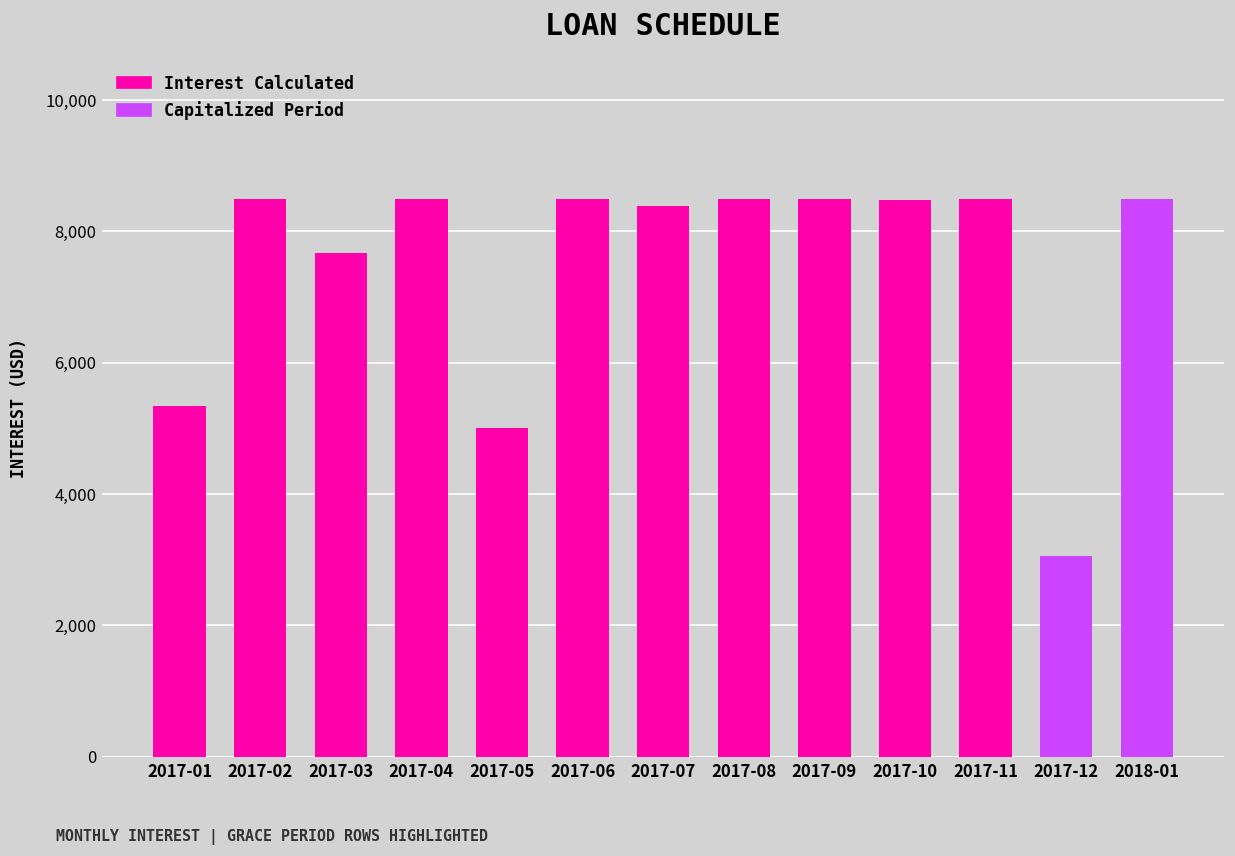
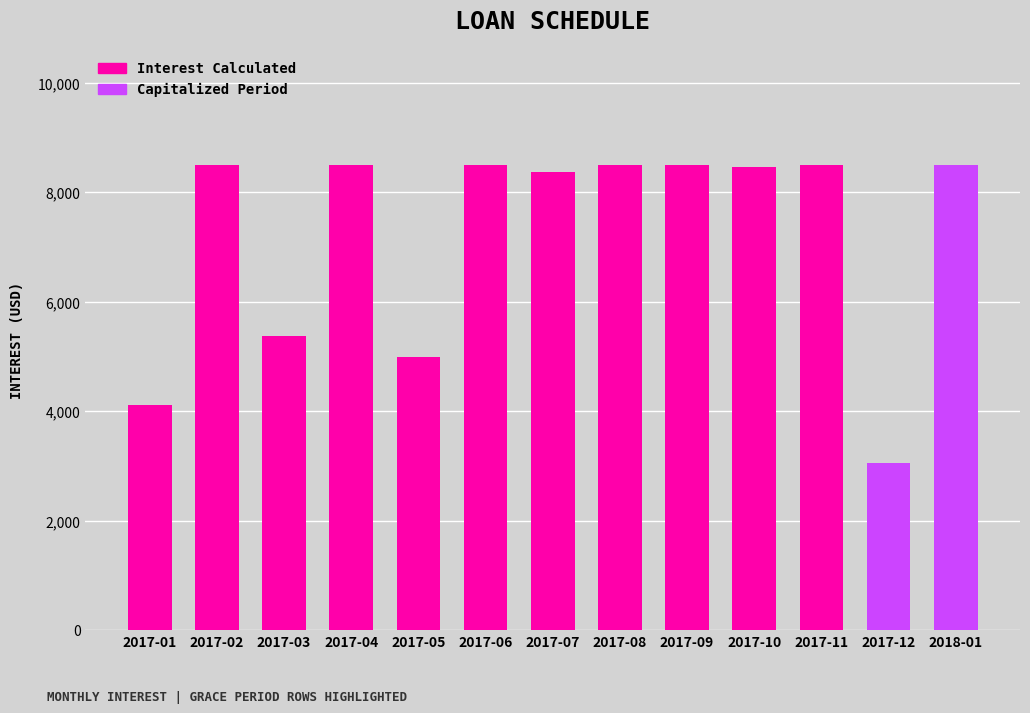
2017-01: 5,300 -> 4,100
2017-03: 7,700 -> 5,400
